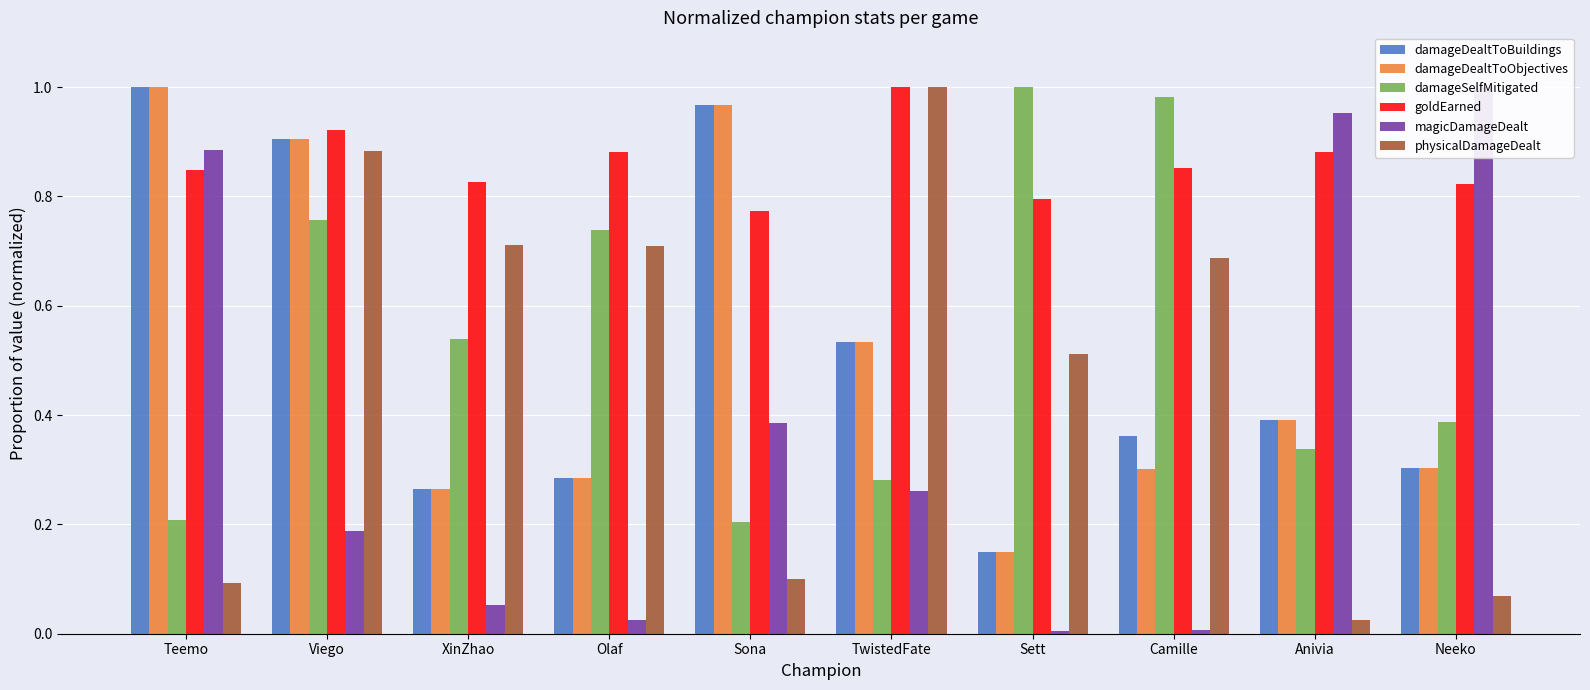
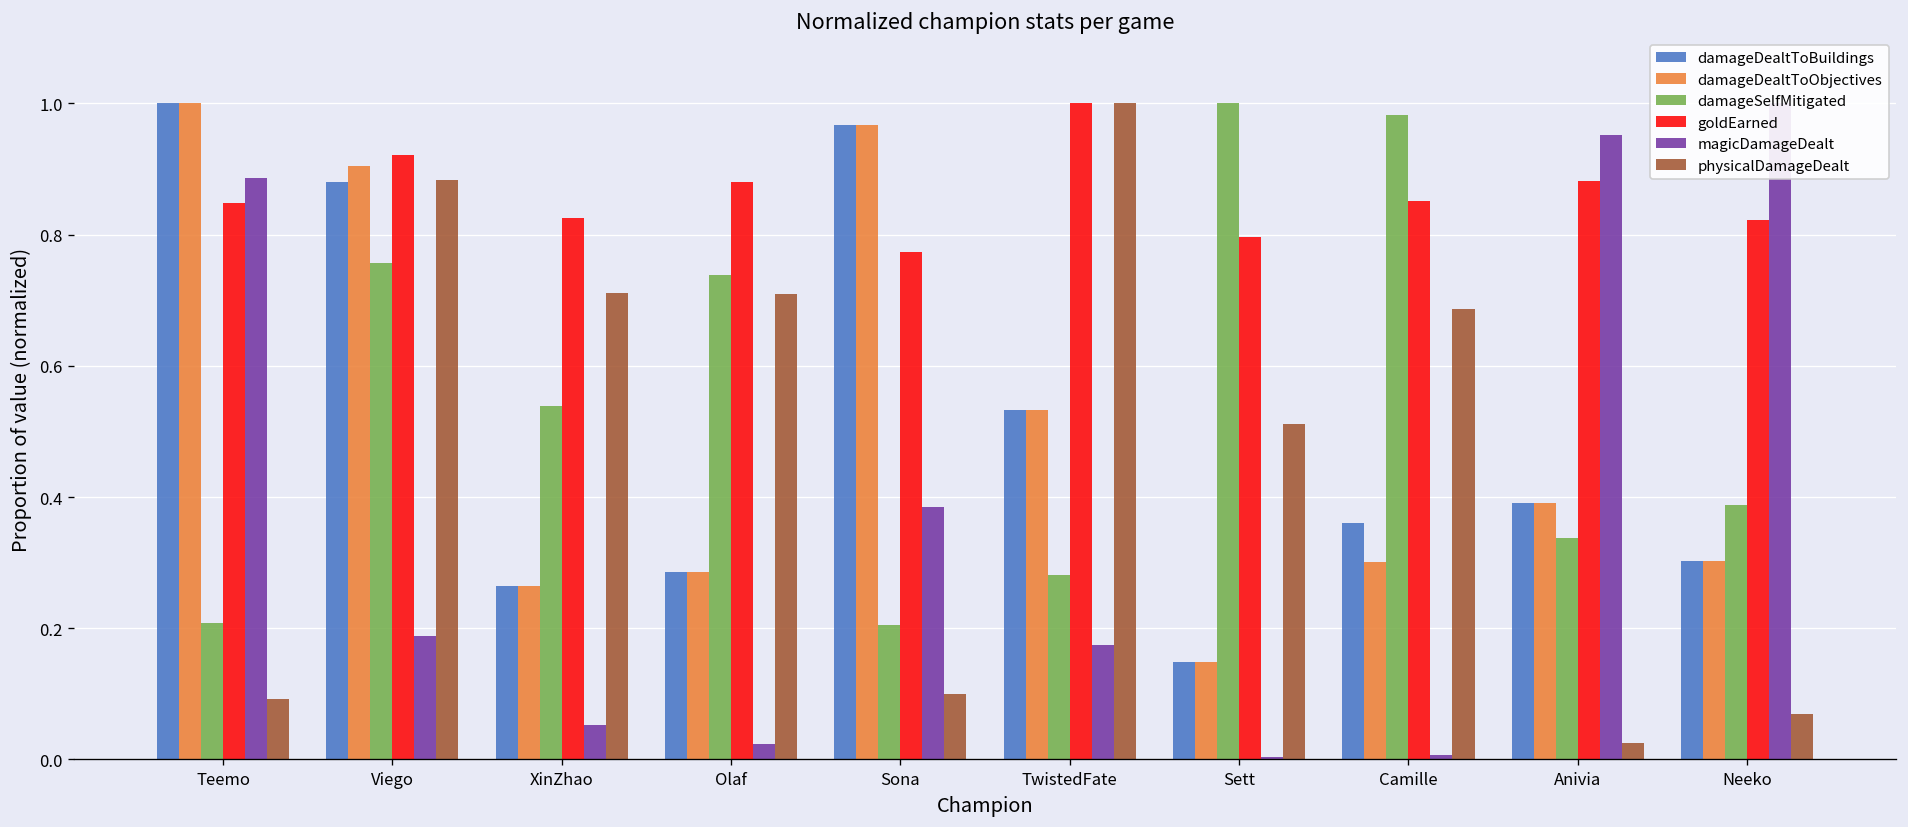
damageDealtToBuildings, Viego: 0.90 -> 0.88
magicDamageDealt, TwistedFate: 0.26 -> 0.17
